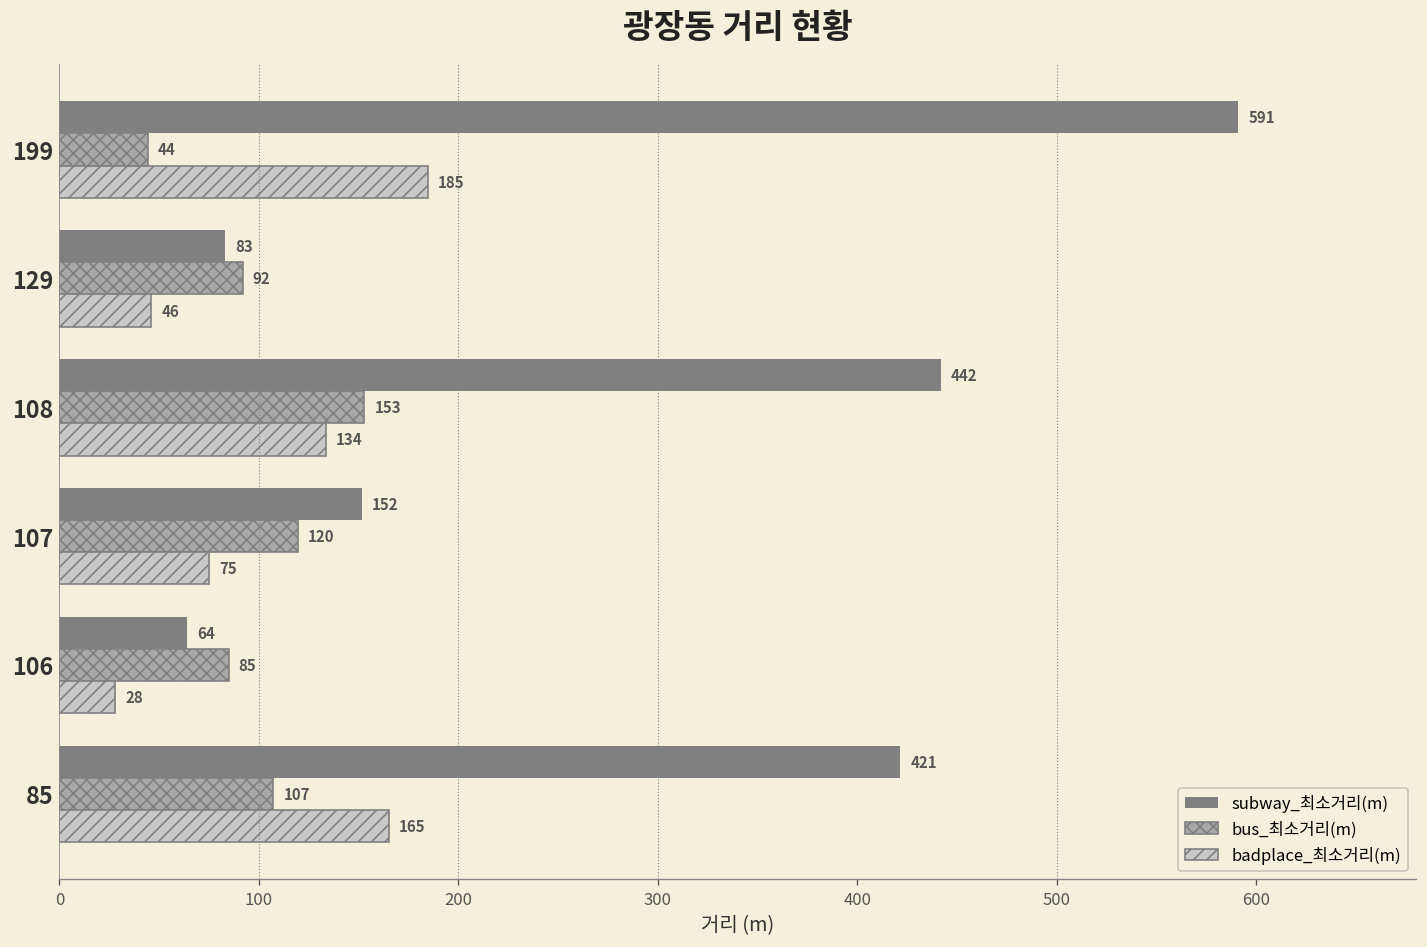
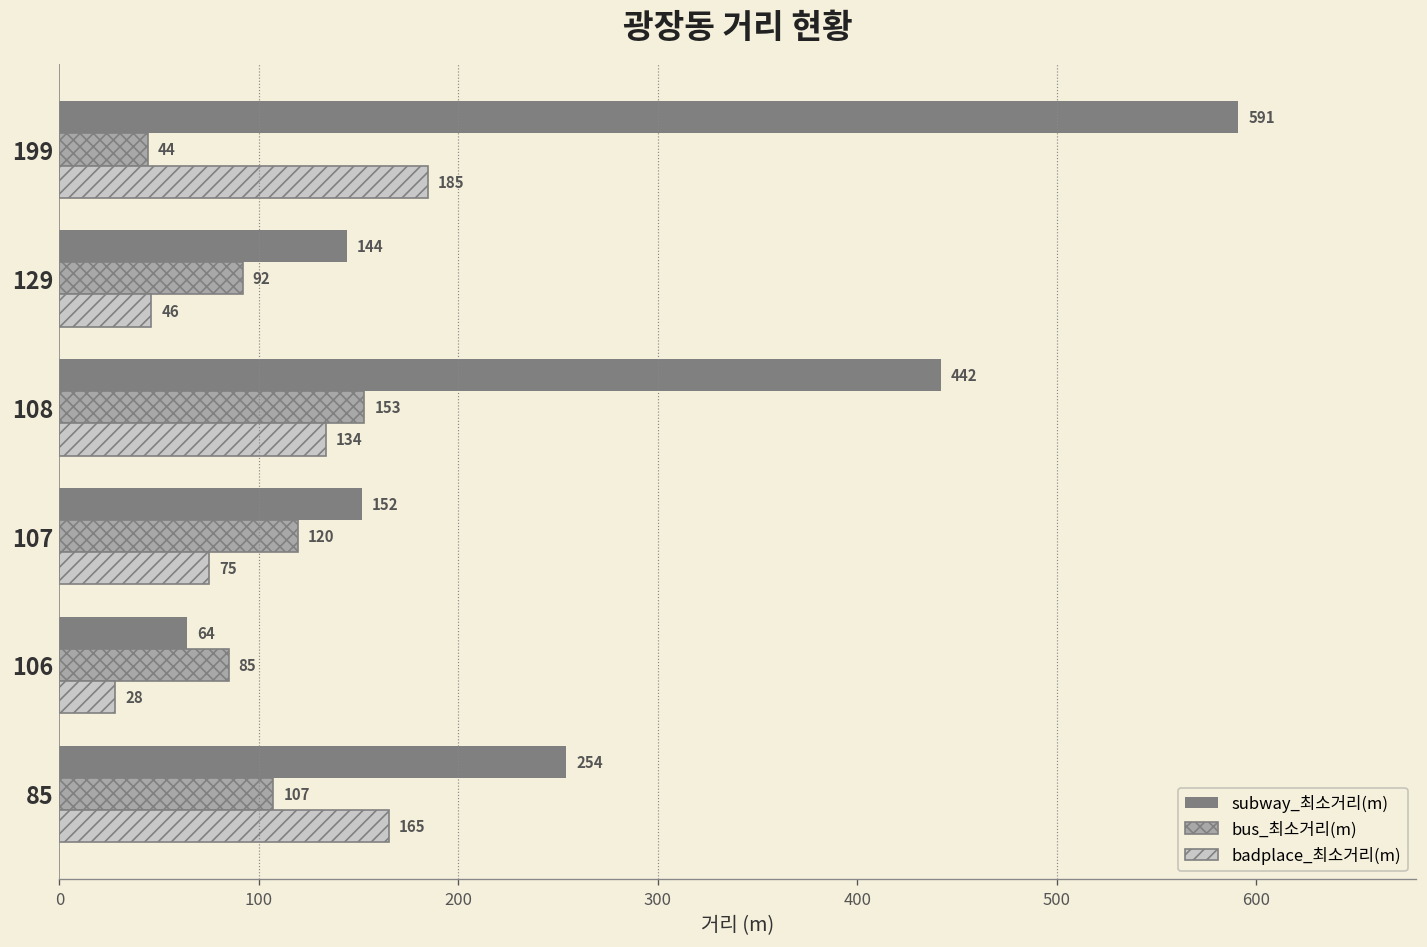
subway_최소거리(m), 129: 83 -> 144
subway_최소거리(m), 85: 421 -> 254
